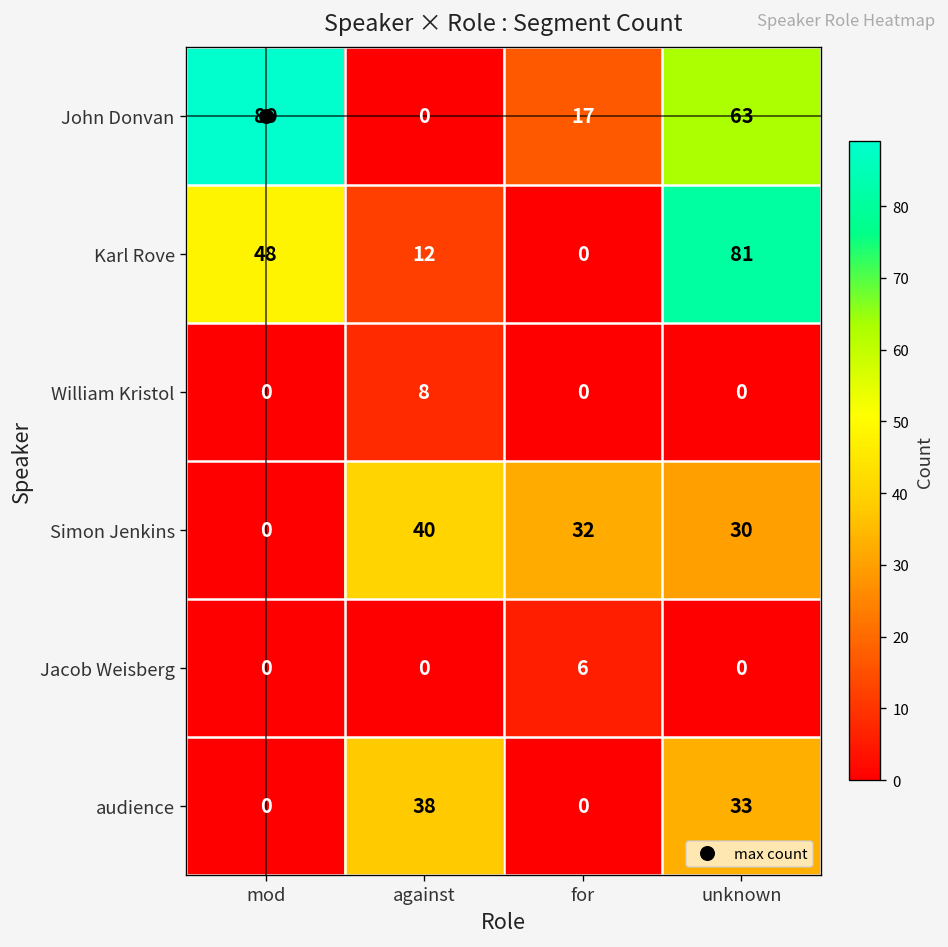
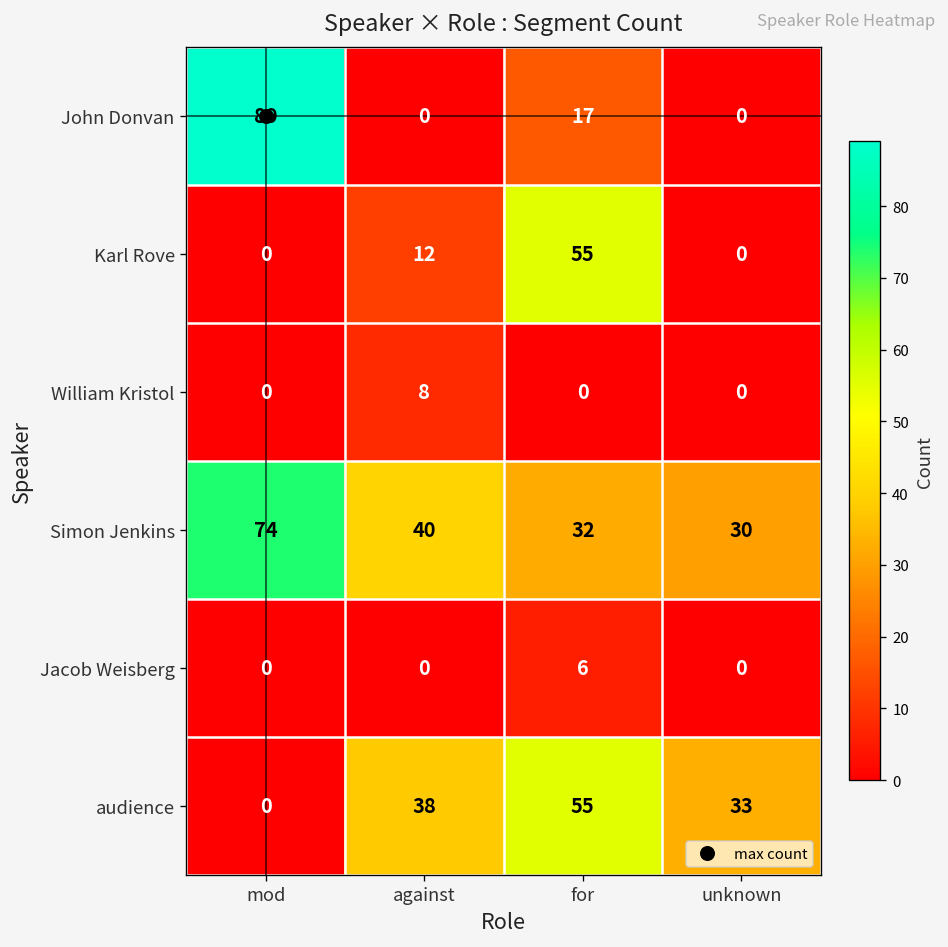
John Donvan, unknown: 63 -> 0
Karl Rove, mod: 48 -> 0
Karl Rove, for: 0 -> 55
Karl Rove, unknown: 81 -> 0
Simon Jenkins, mod: 0 -> 74
audience, for: 0 -> 55
